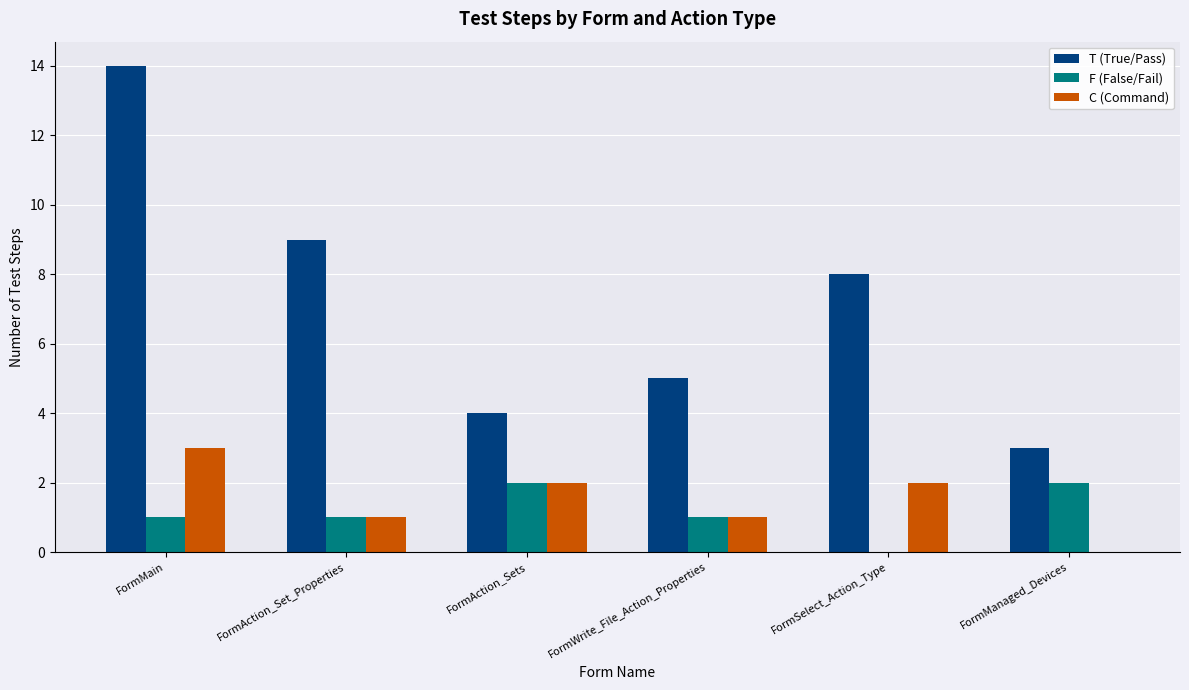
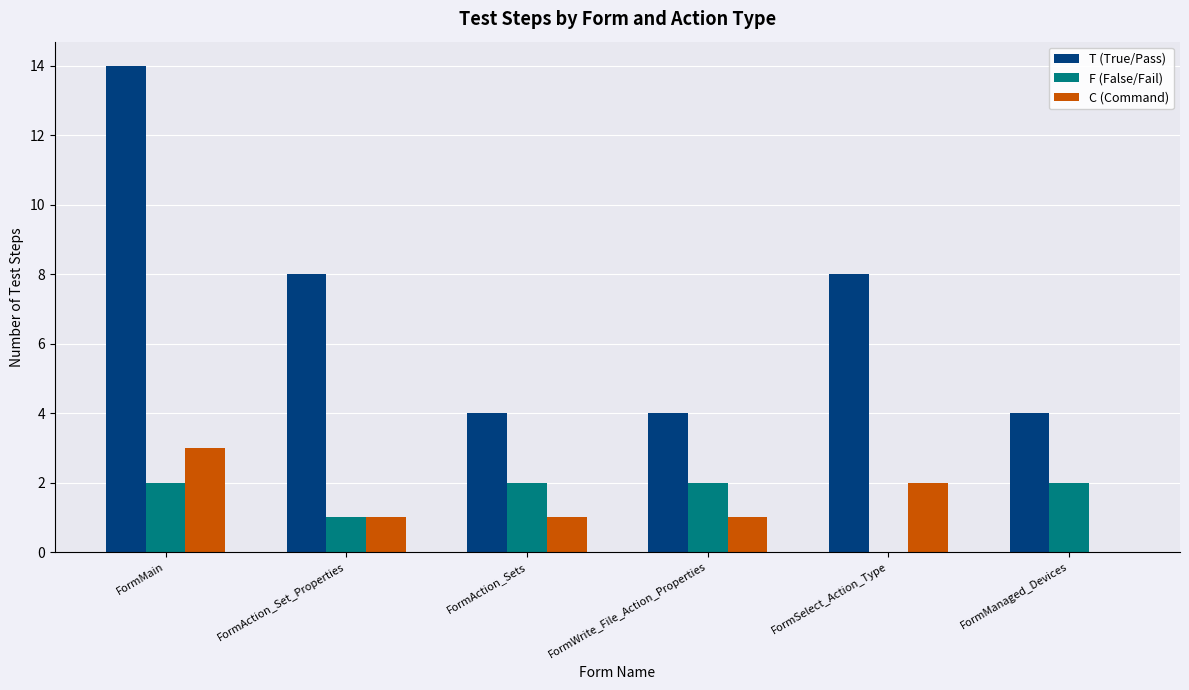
F (False/Fail), FormMain: 1 -> 2
T (True/Pass), FormAction_Set_Properties: 9 -> 8
C (Command), FormAction_Sets: 2 -> 1
T (True/Pass), FormWrite_File_Action_Properties: 5 -> 4
F (False/Fail), FormWrite_File_Action_Properties: 1 -> 2
T (True/Pass), FormManaged_Devices: 3 -> 4
